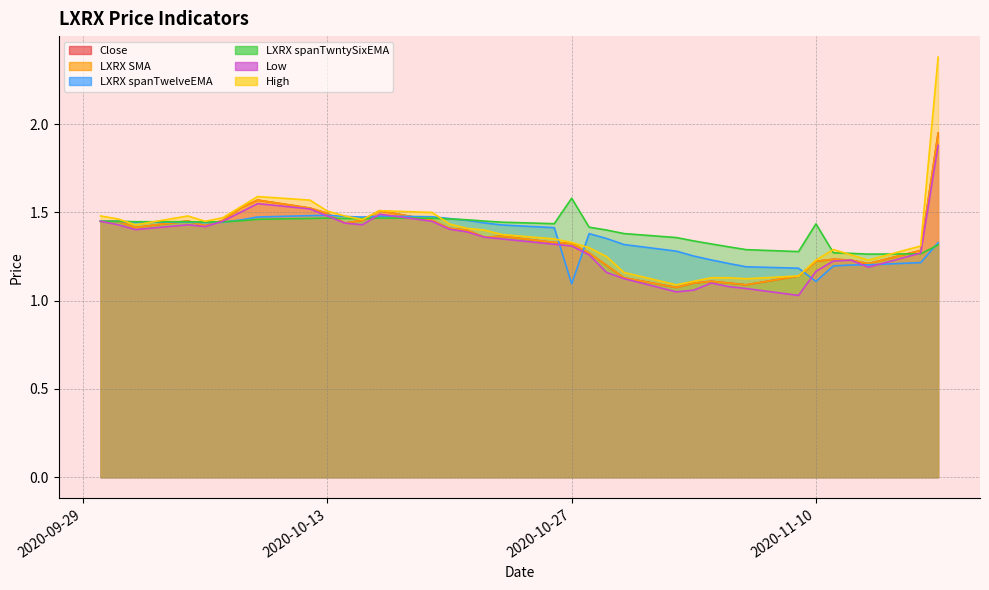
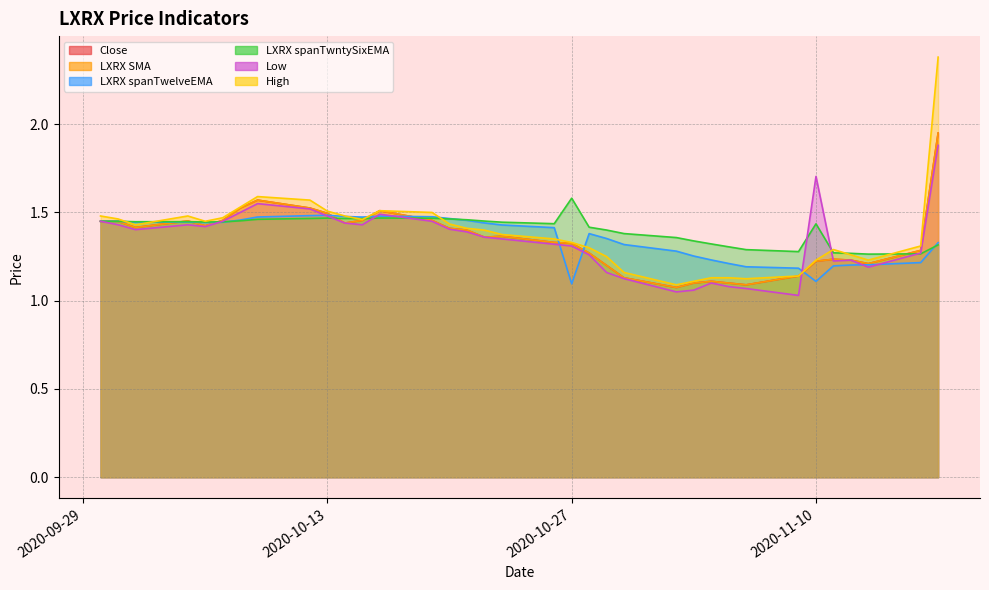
Low, 2020-11-10: 1.17 -> 1.70
